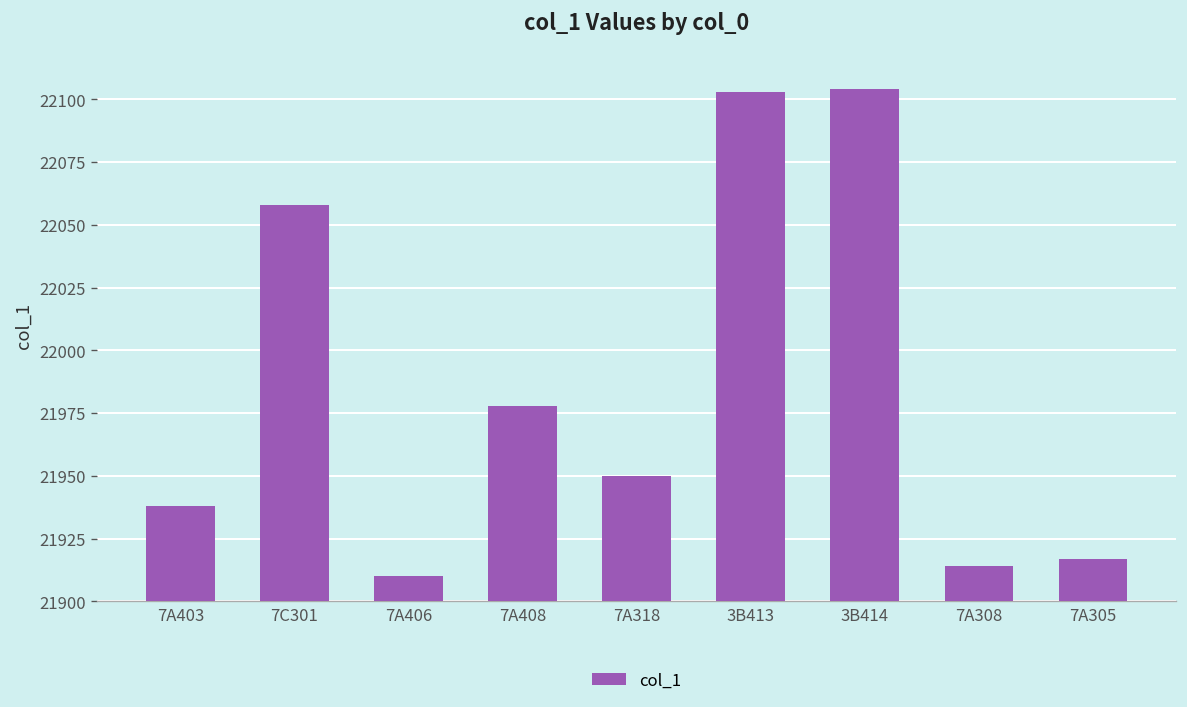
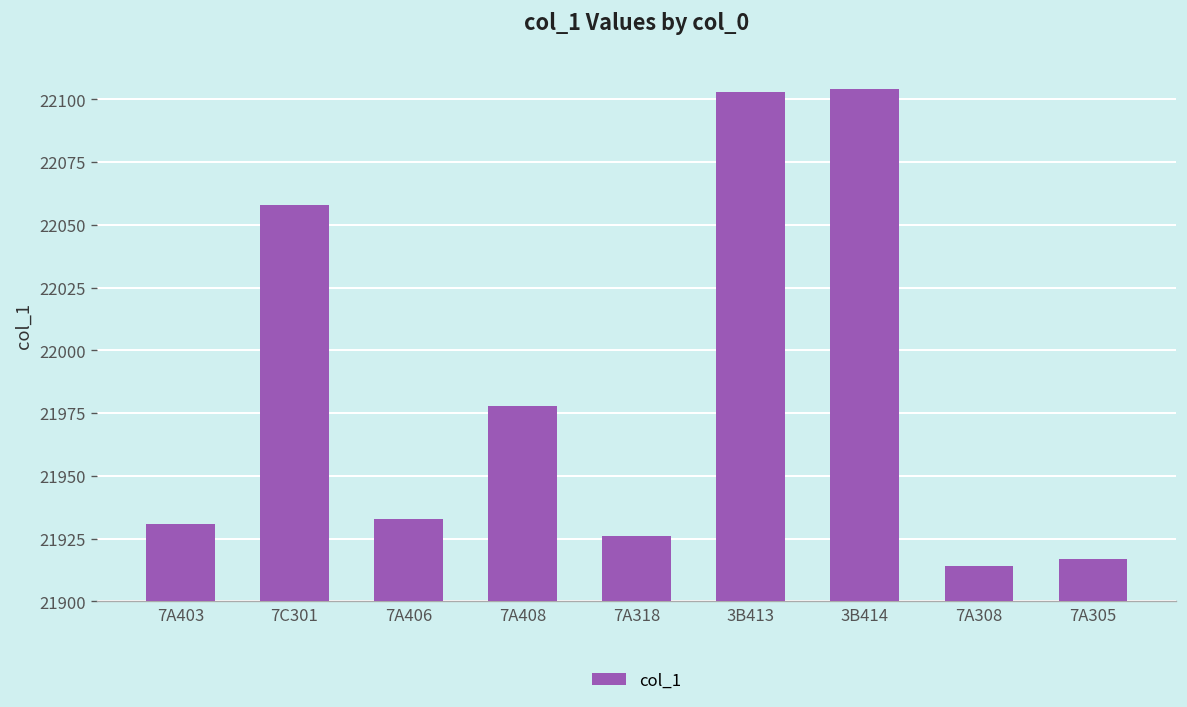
7A403: 21938 -> 21931
7A406: 21910 -> 21933
7A318: 21950 -> 21926
